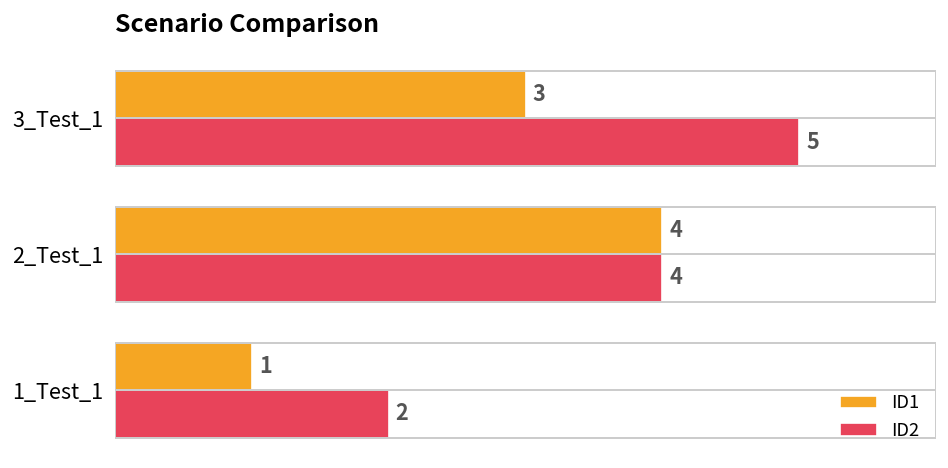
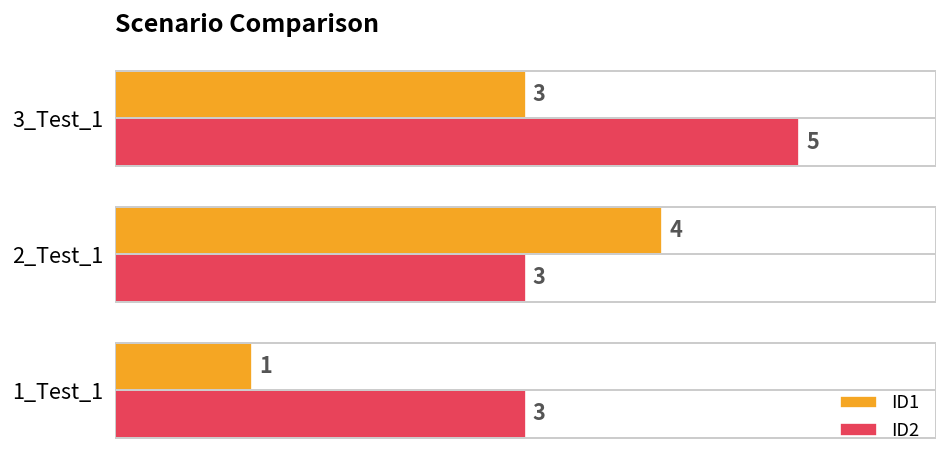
ID2, 2_Test_1: 4 -> 3
ID2, 1_Test_1: 2 -> 3
